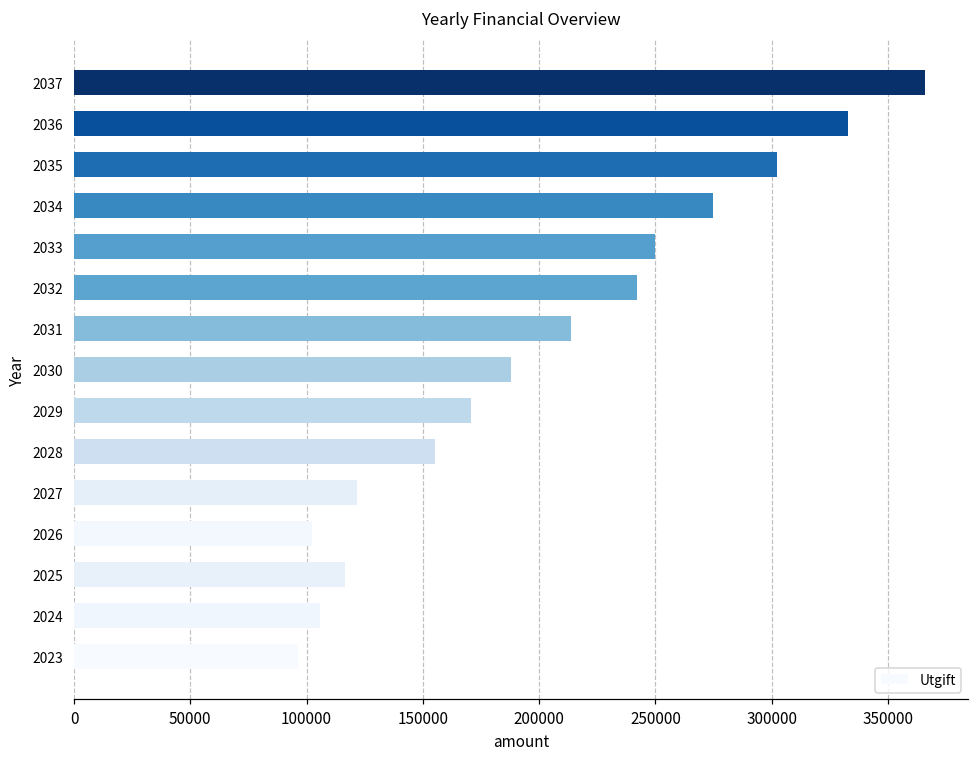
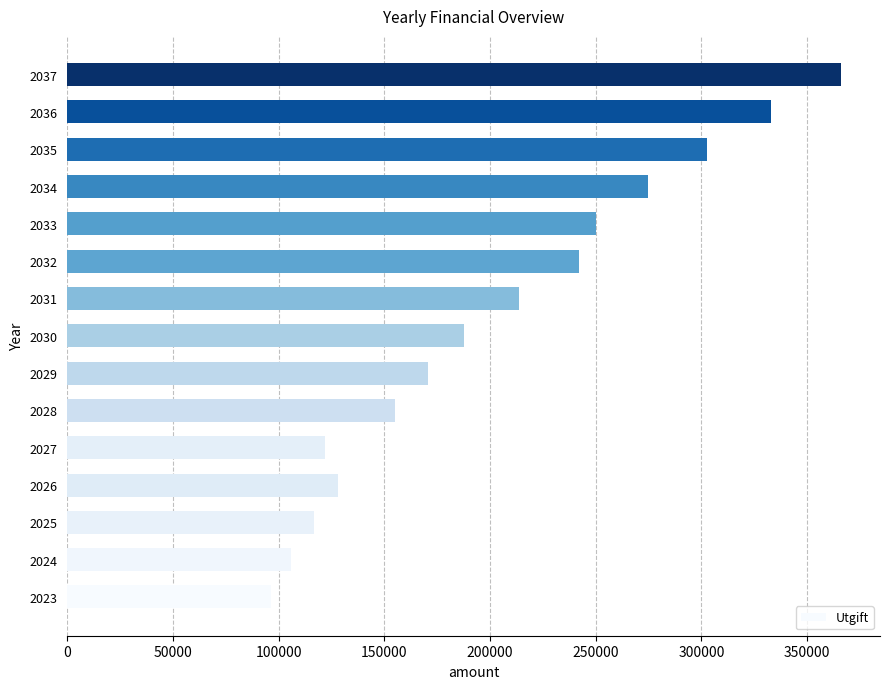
2026: 102000 -> 128000
